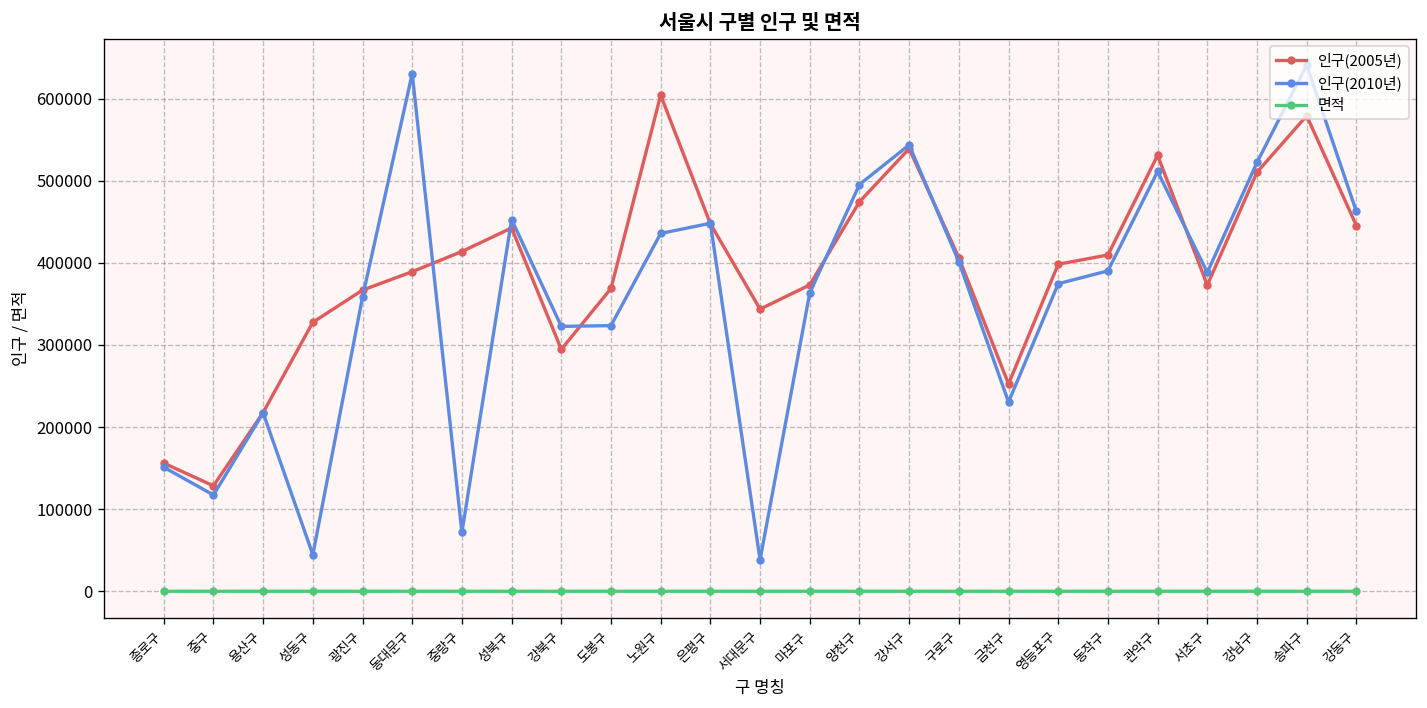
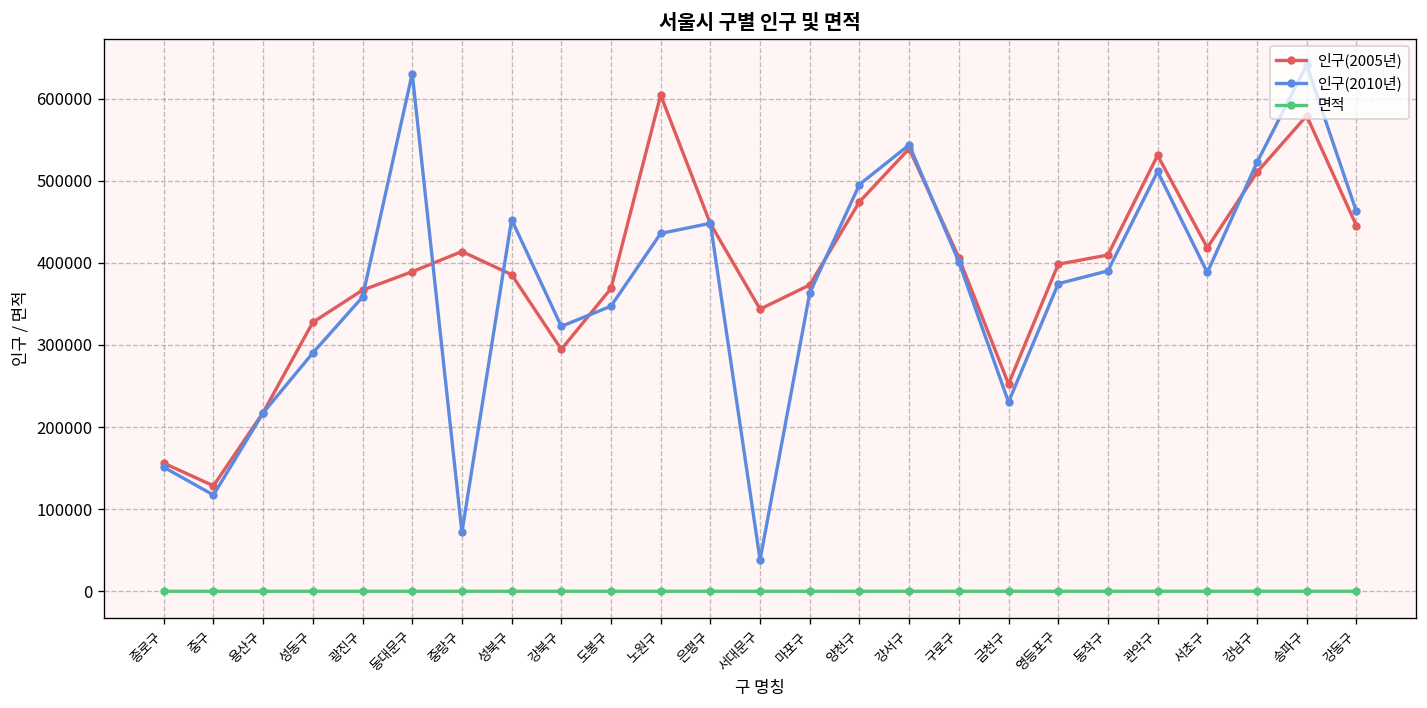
인구(2010년), 성동구: 40000 -> 290000
인구(2005년), 성북구: 440000 -> 390000
인구(2010년), 도봉구: 320000 -> 350000
인구(2005년), 서초구: 370000 -> 420000
